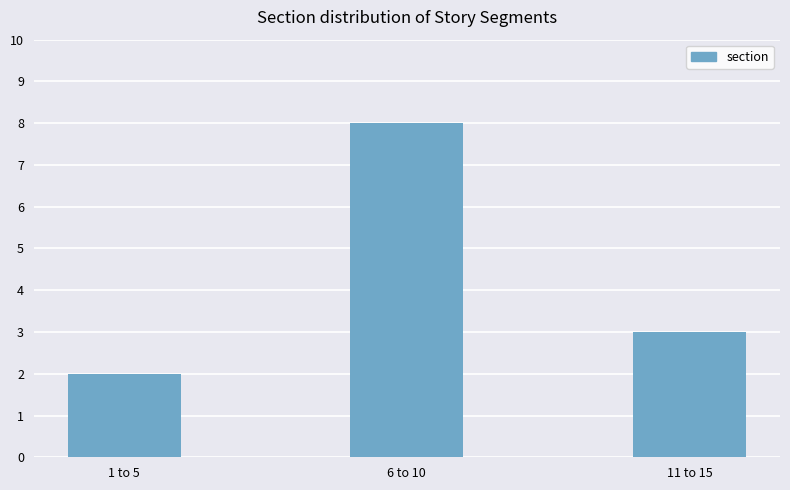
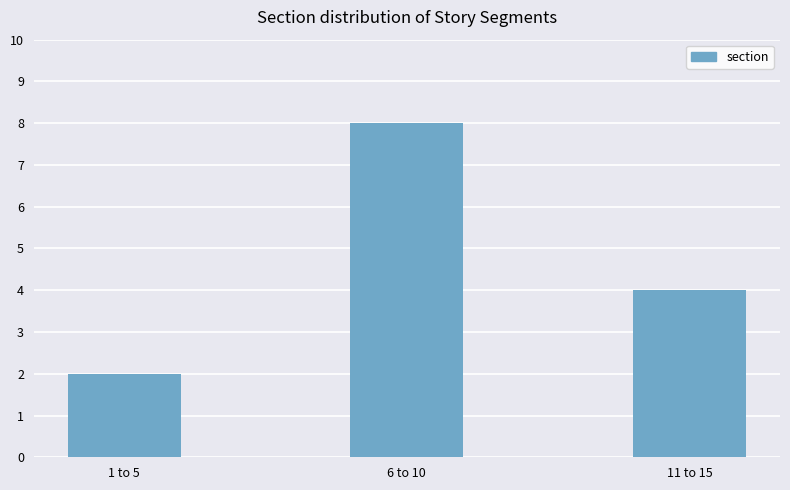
11 to 15: 3 -> 4
